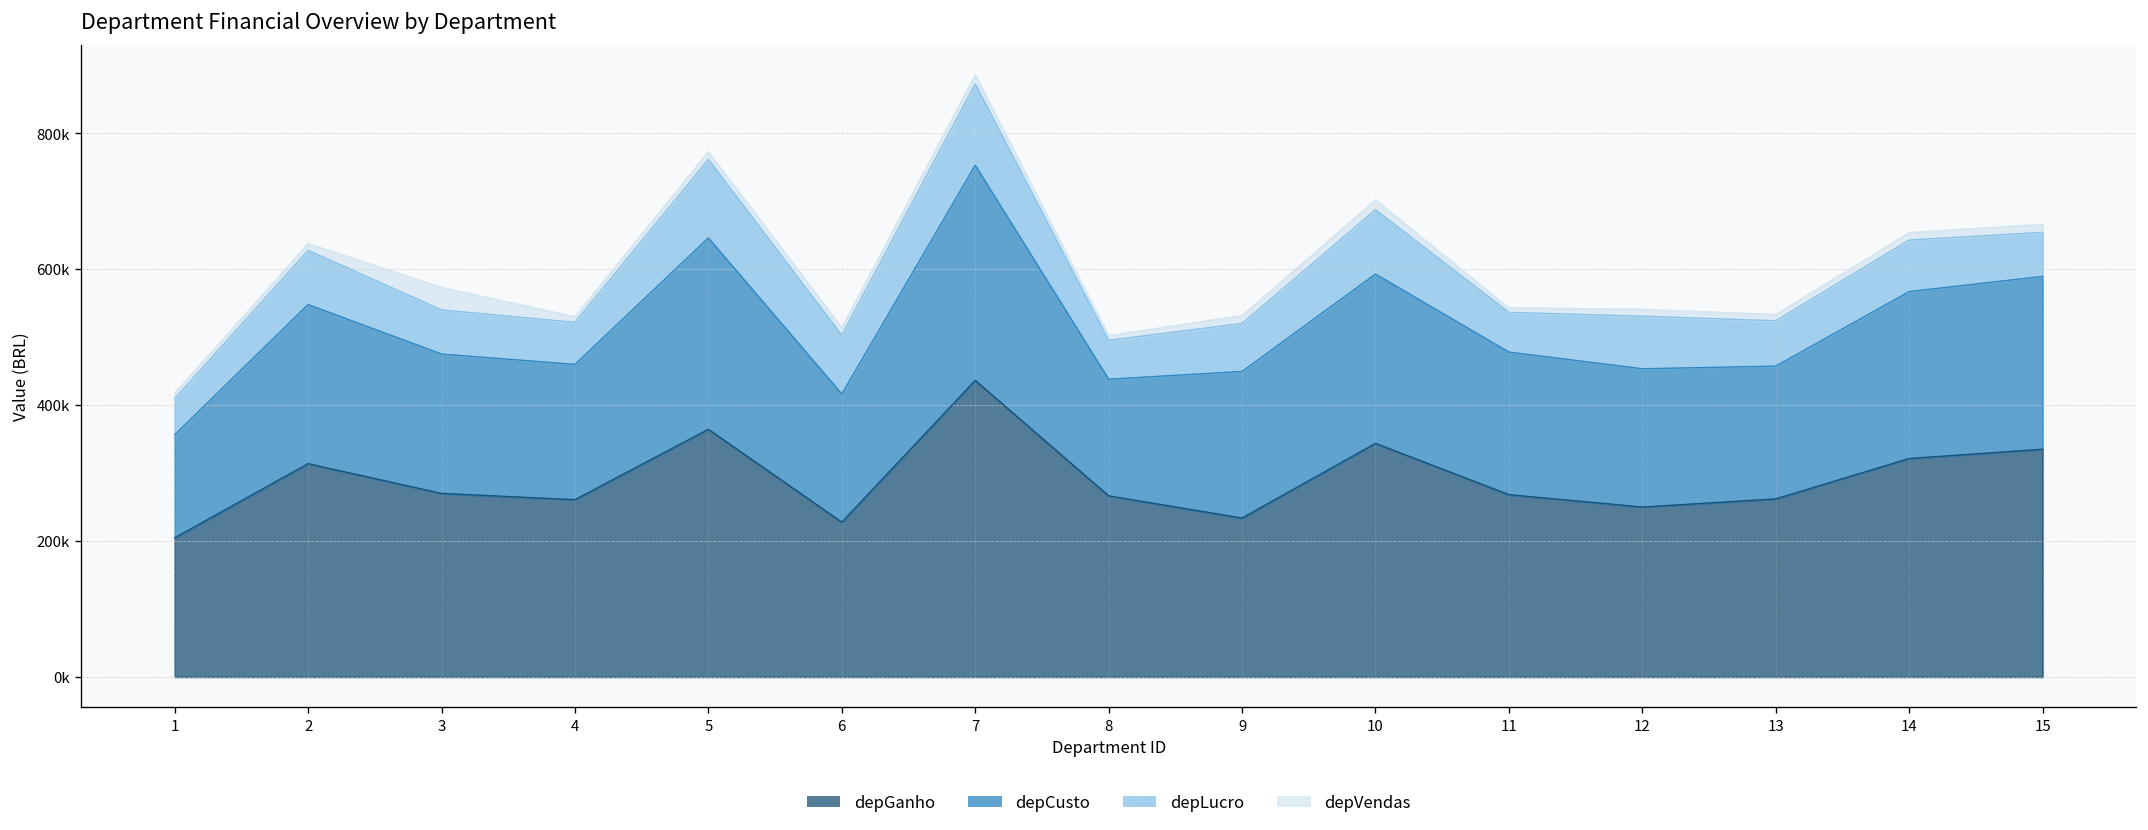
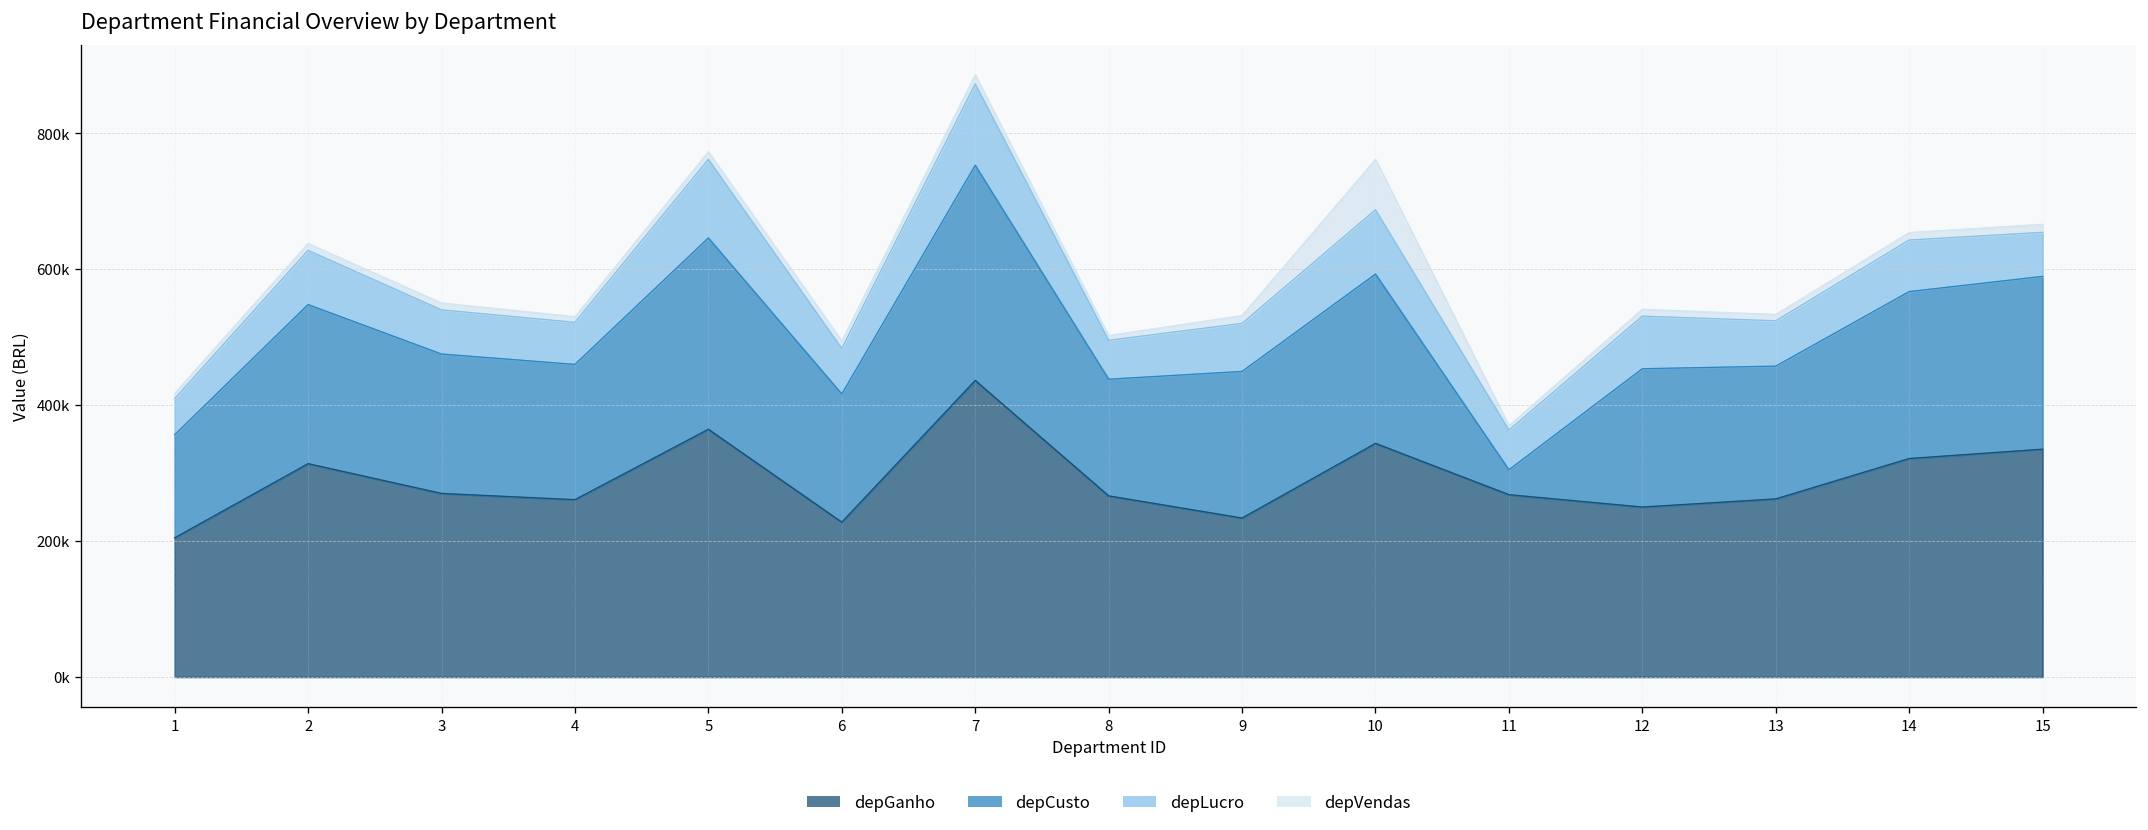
depVendas, 3: 30000 -> 10000
depLucro, 6: 90000 -> 70000
depVendas, 10: 10000 -> 70000
depCusto, 11: 210000 -> 40000
